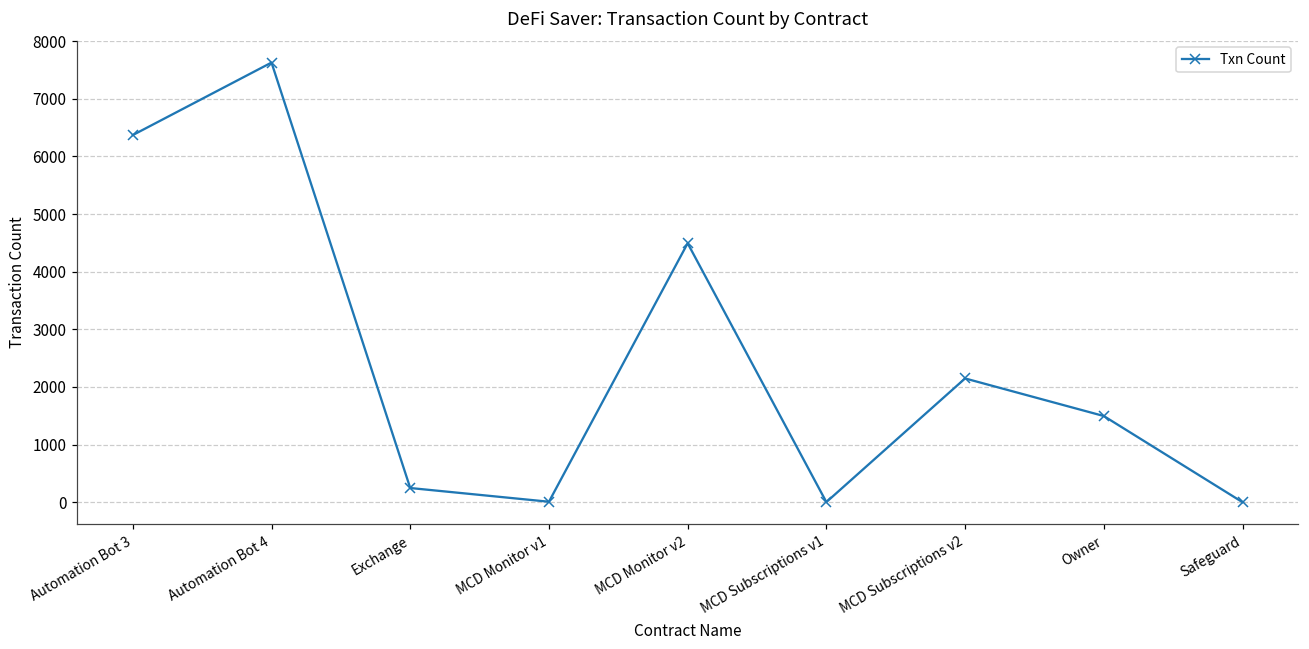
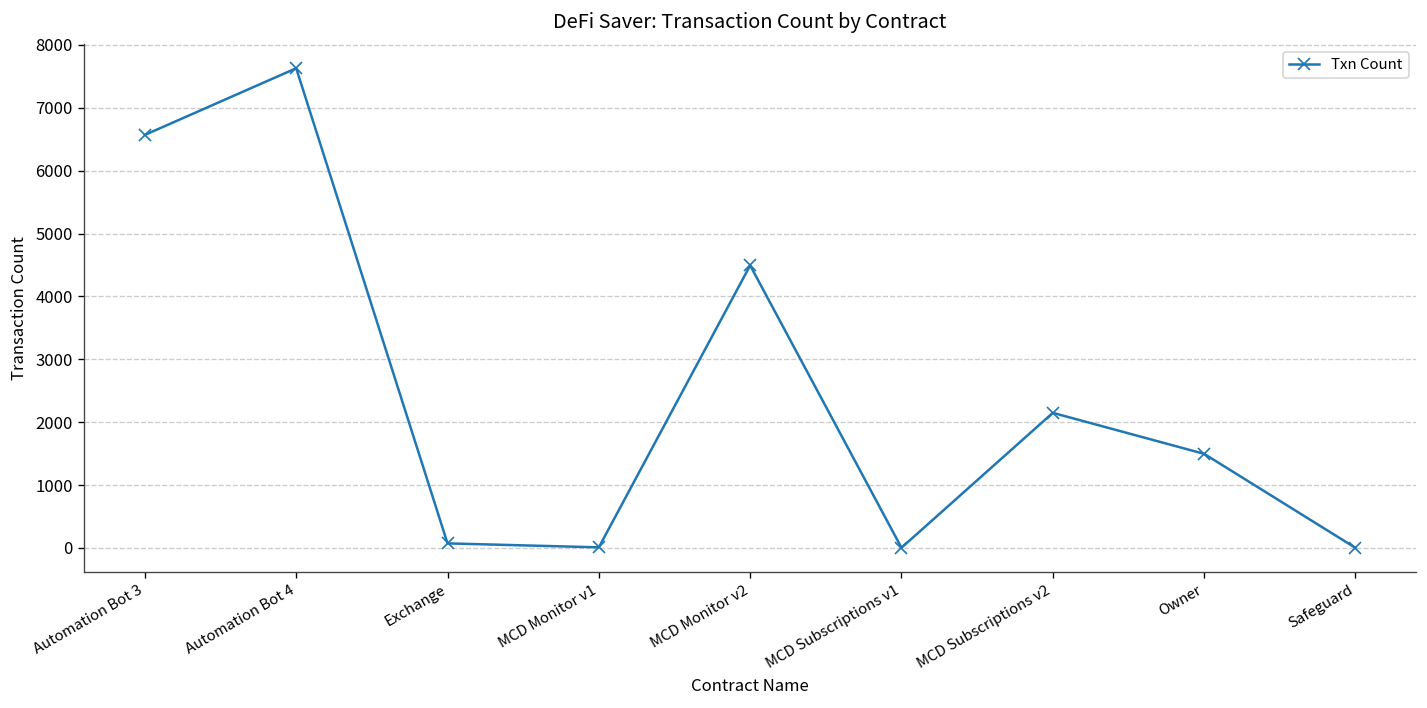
Automation Bot 3: 6400 -> 6600
Exchange: 200 -> 100
